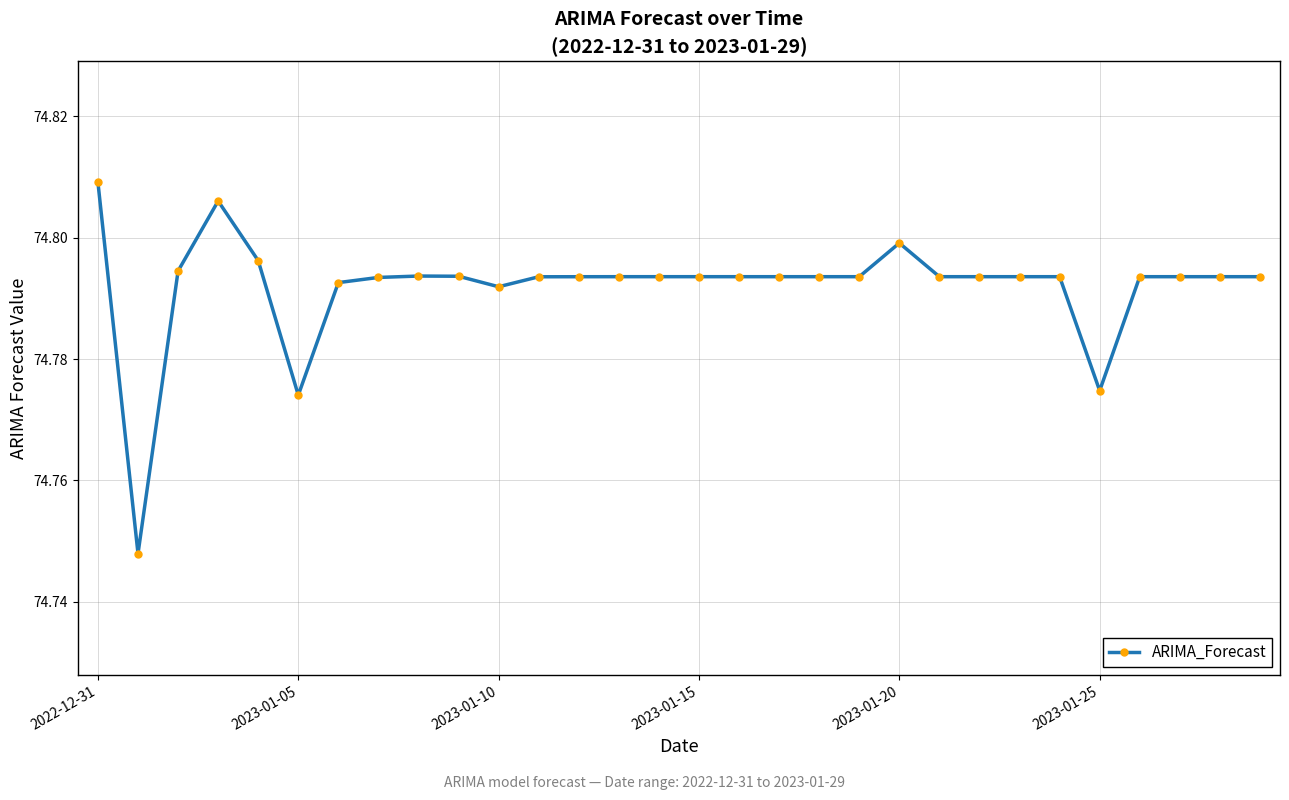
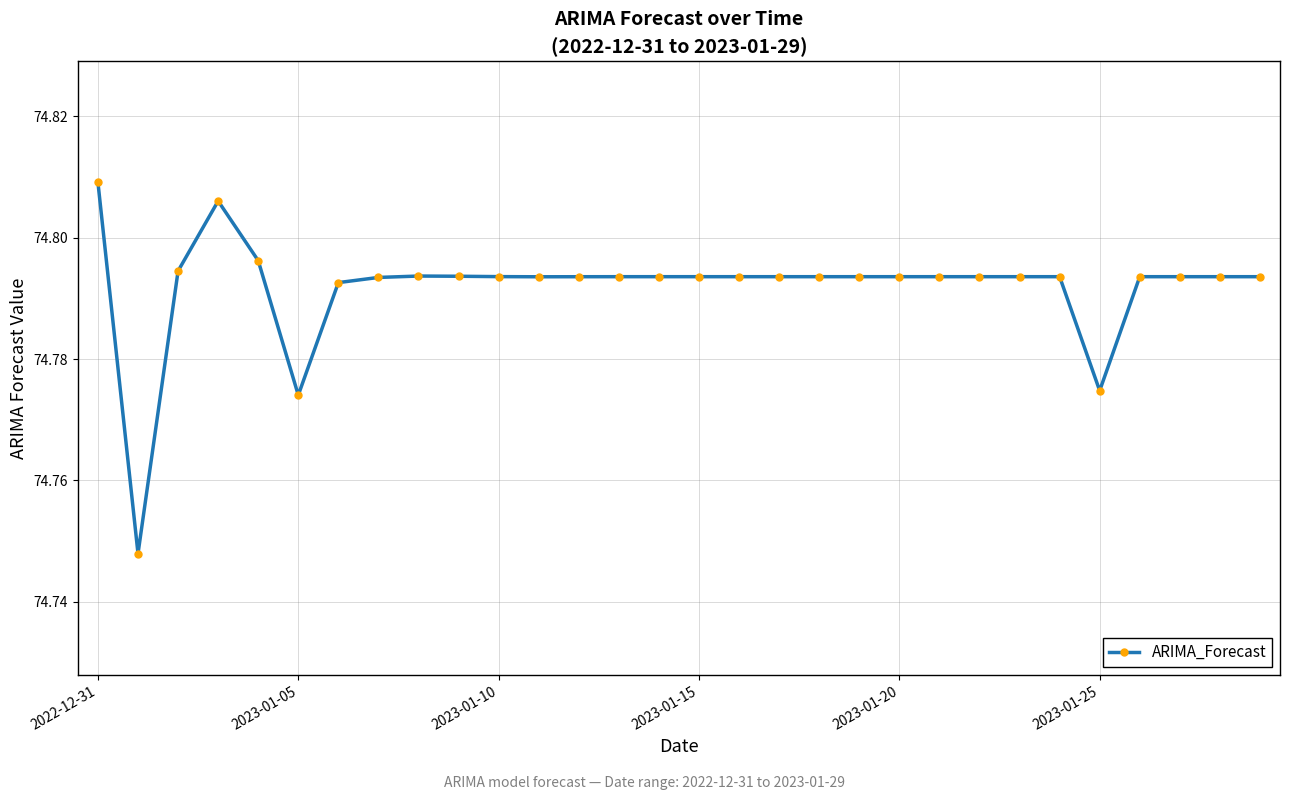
2023-01-10: 74.792 -> 74.794
2023-01-20: 74.799 -> 74.794
